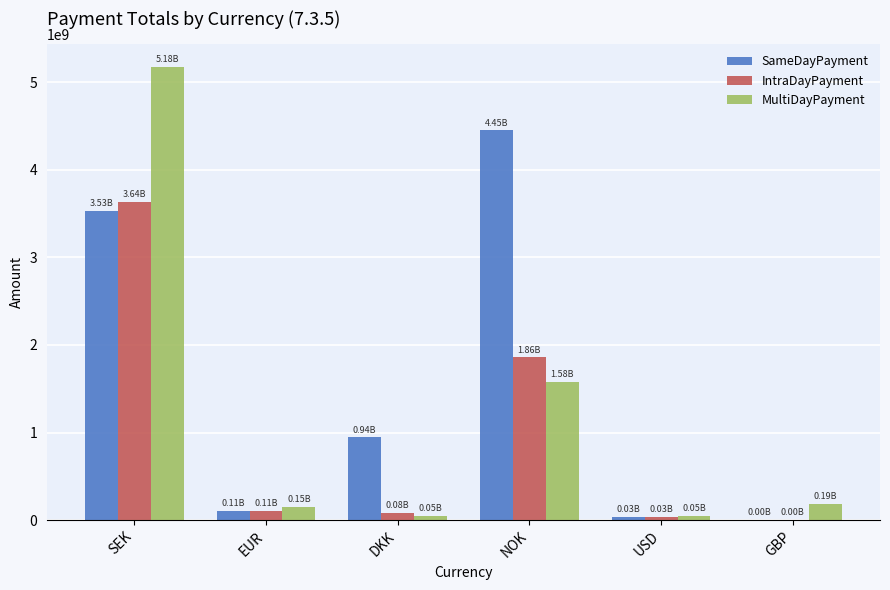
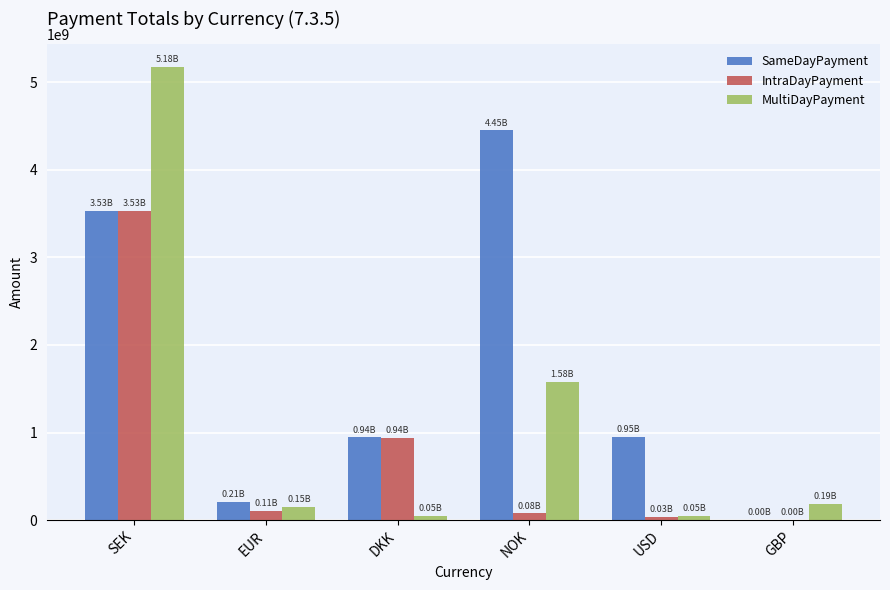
IntraDayPayment, SEK: 3.64B -> 3.53B
SameDayPayment, EUR: 0.11B -> 0.21B
IntraDayPayment, DKK: 0.08B -> 0.94B
IntraDayPayment, NOK: 1.86B -> 0.08B
SameDayPayment, USD: 0.03B -> 0.95B
